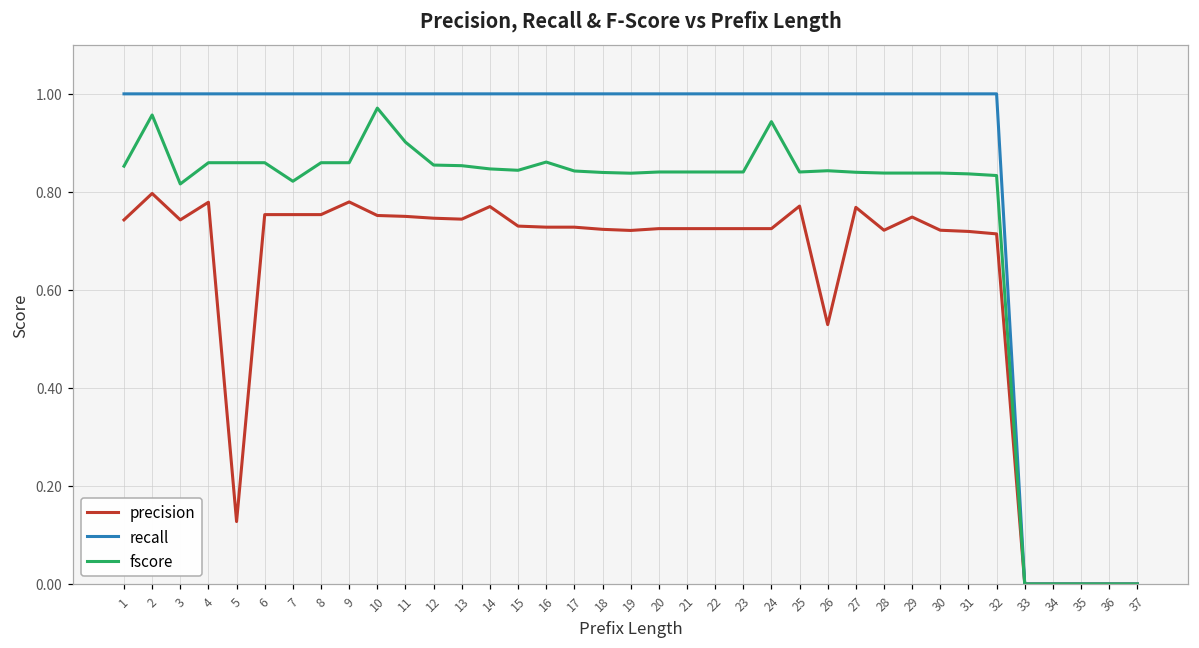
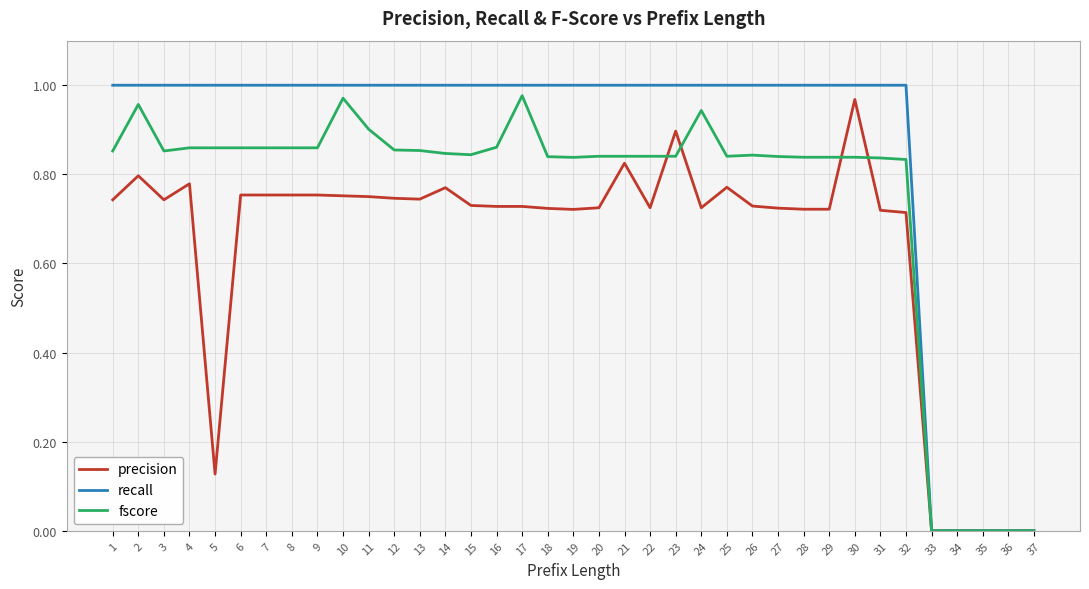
fscore, 3: 0.82 -> 0.85
fscore, 7: 0.82 -> 0.86
precision, 9: 0.78 -> 0.75
fscore, 17: 0.84 -> 0.98
precision, 21: 0.73 -> 0.83
precision, 23: 0.73 -> 0.90
precision, 26: 0.53 -> 0.73
precision, 27: 0.77 -> 0.72
precision, 29: 0.75 -> 0.72
precision, 30: 0.72 -> 0.97
